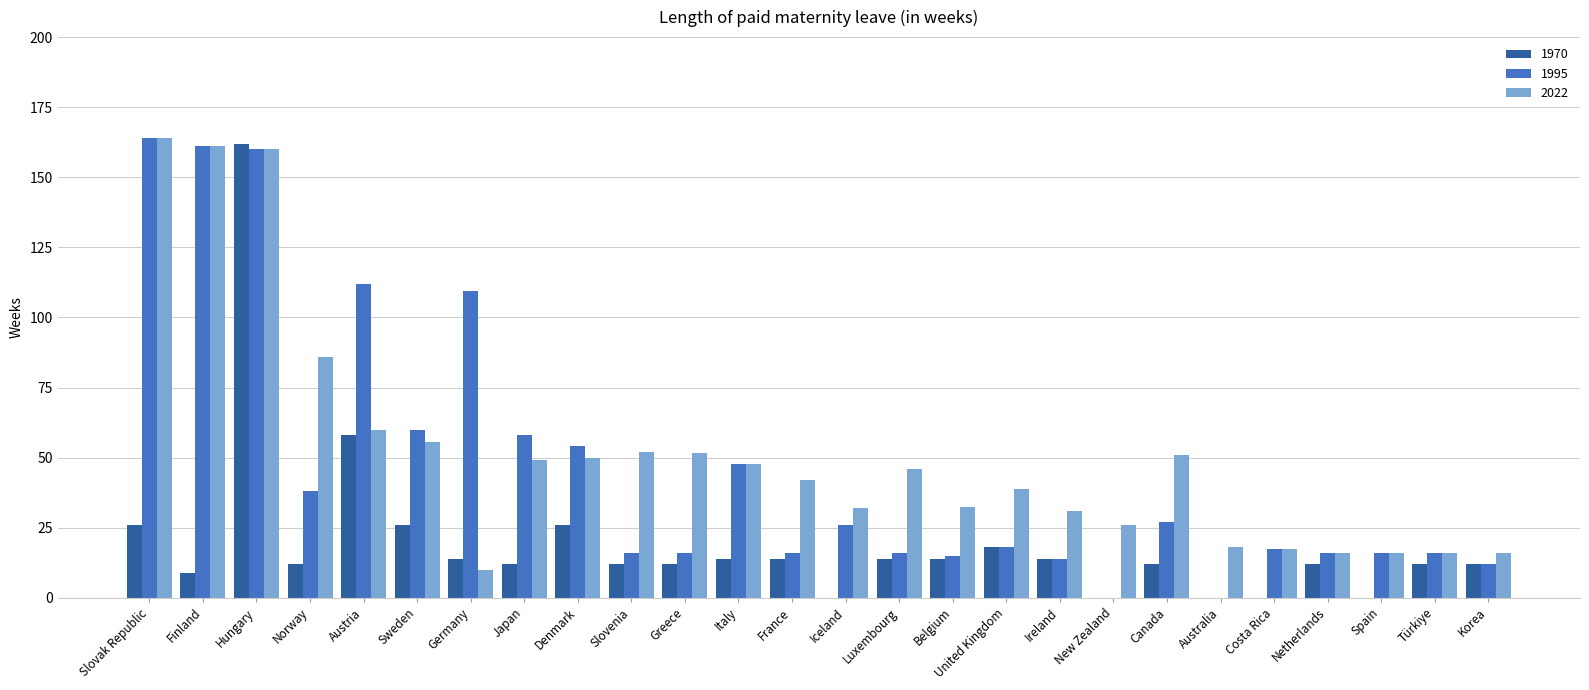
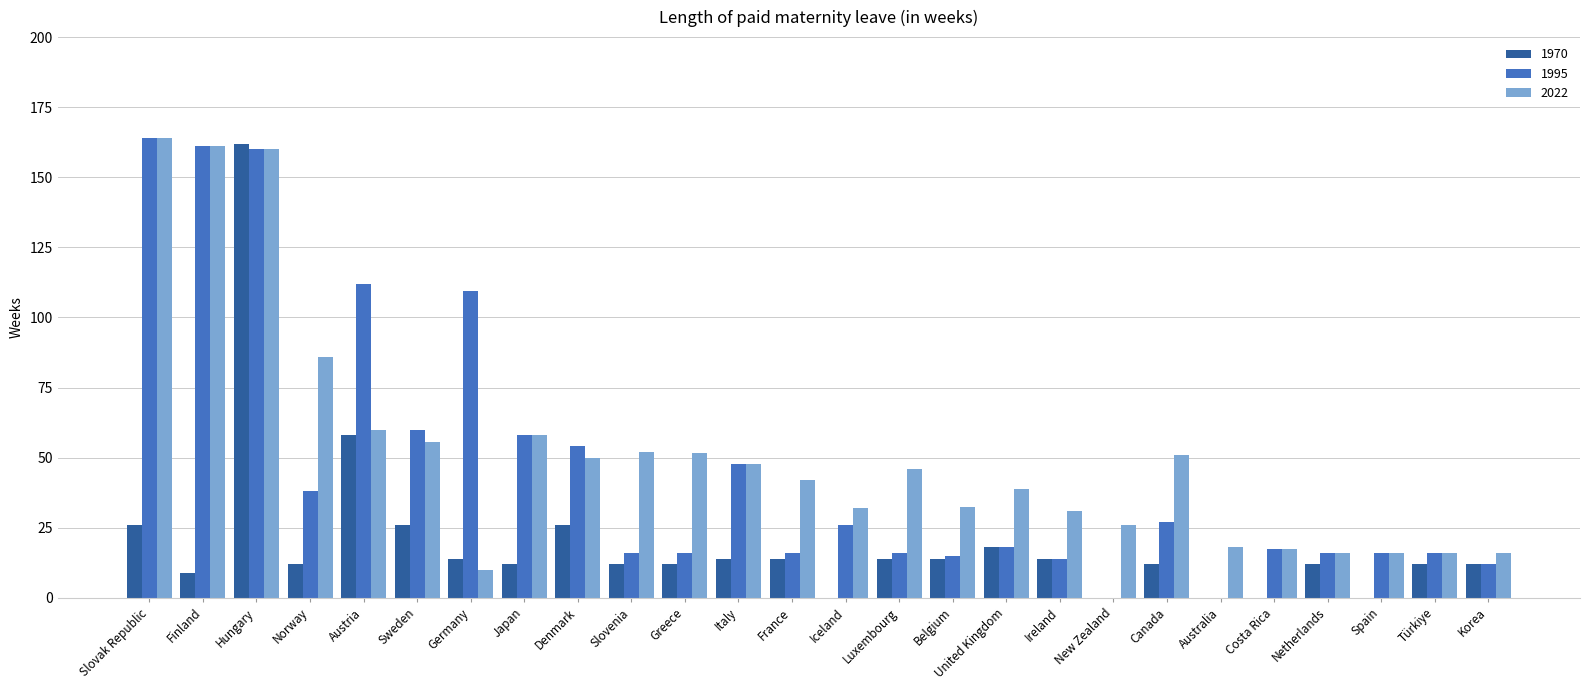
2022, Japan: 49 -> 58
